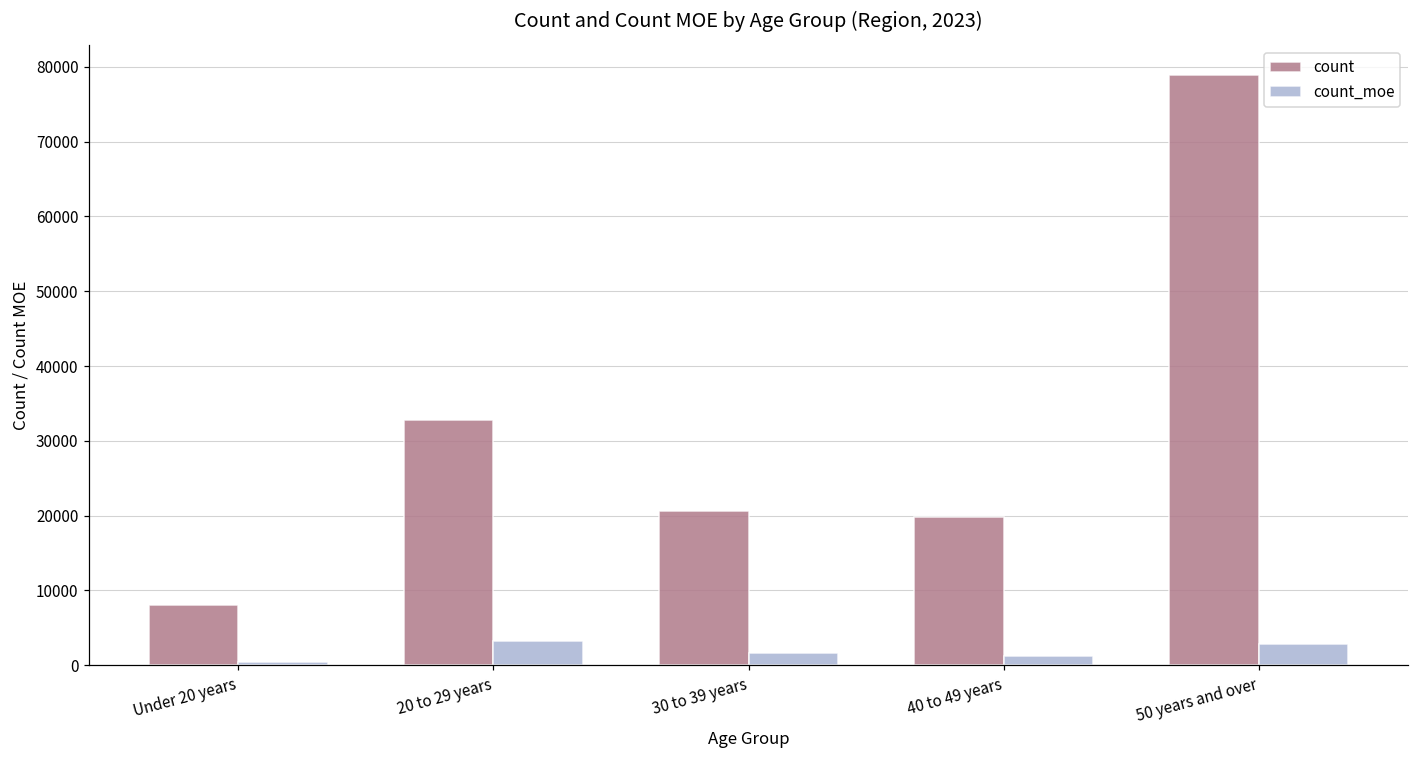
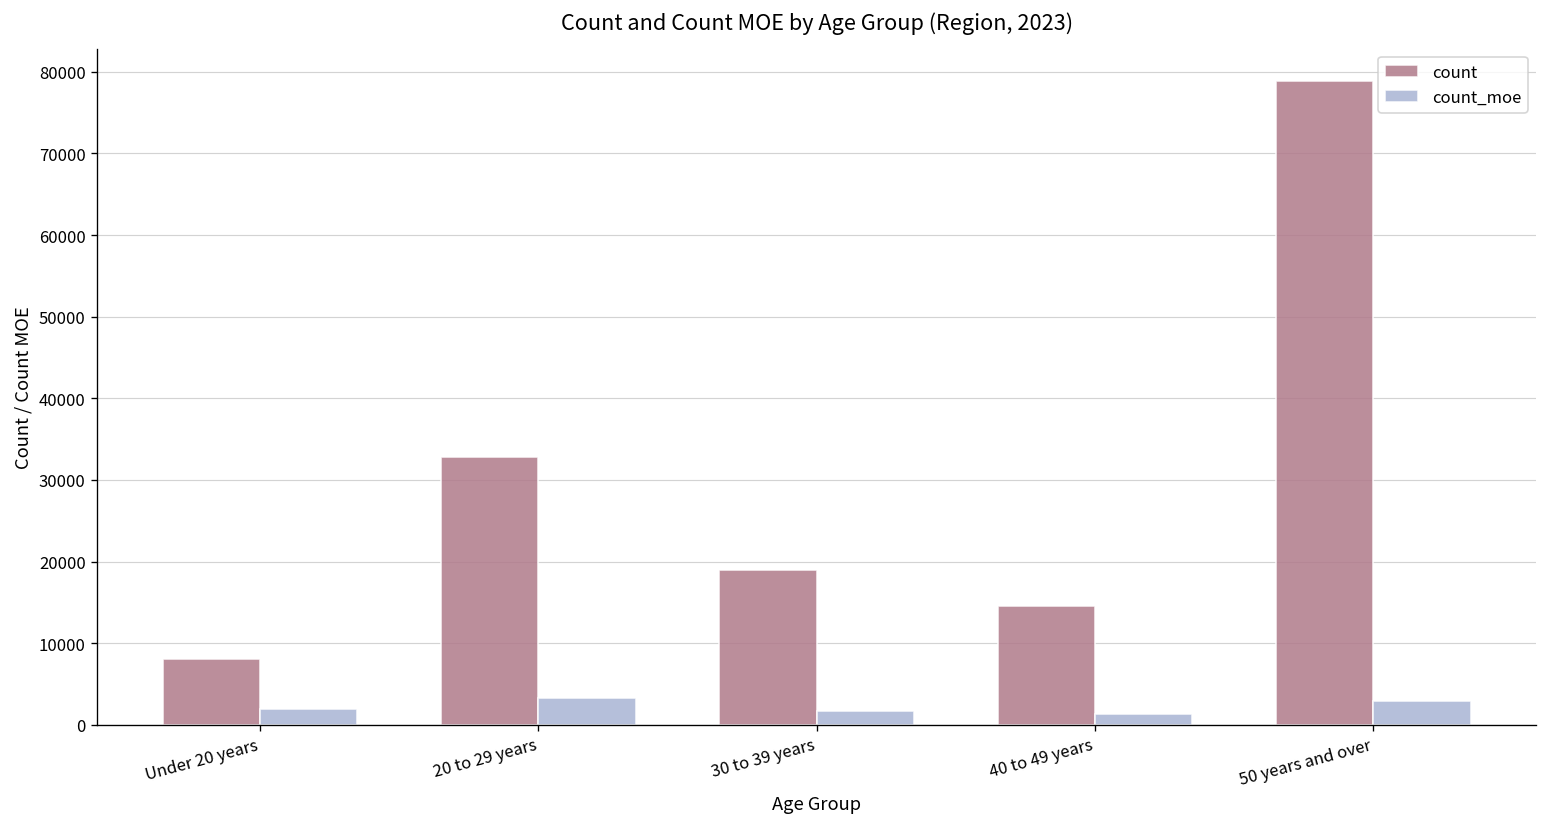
count_moe, Under 20 years: 0 -> 2000
count, 30 to 39 years: 21000 -> 19000
count, 40 to 49 years: 20000 -> 15000
